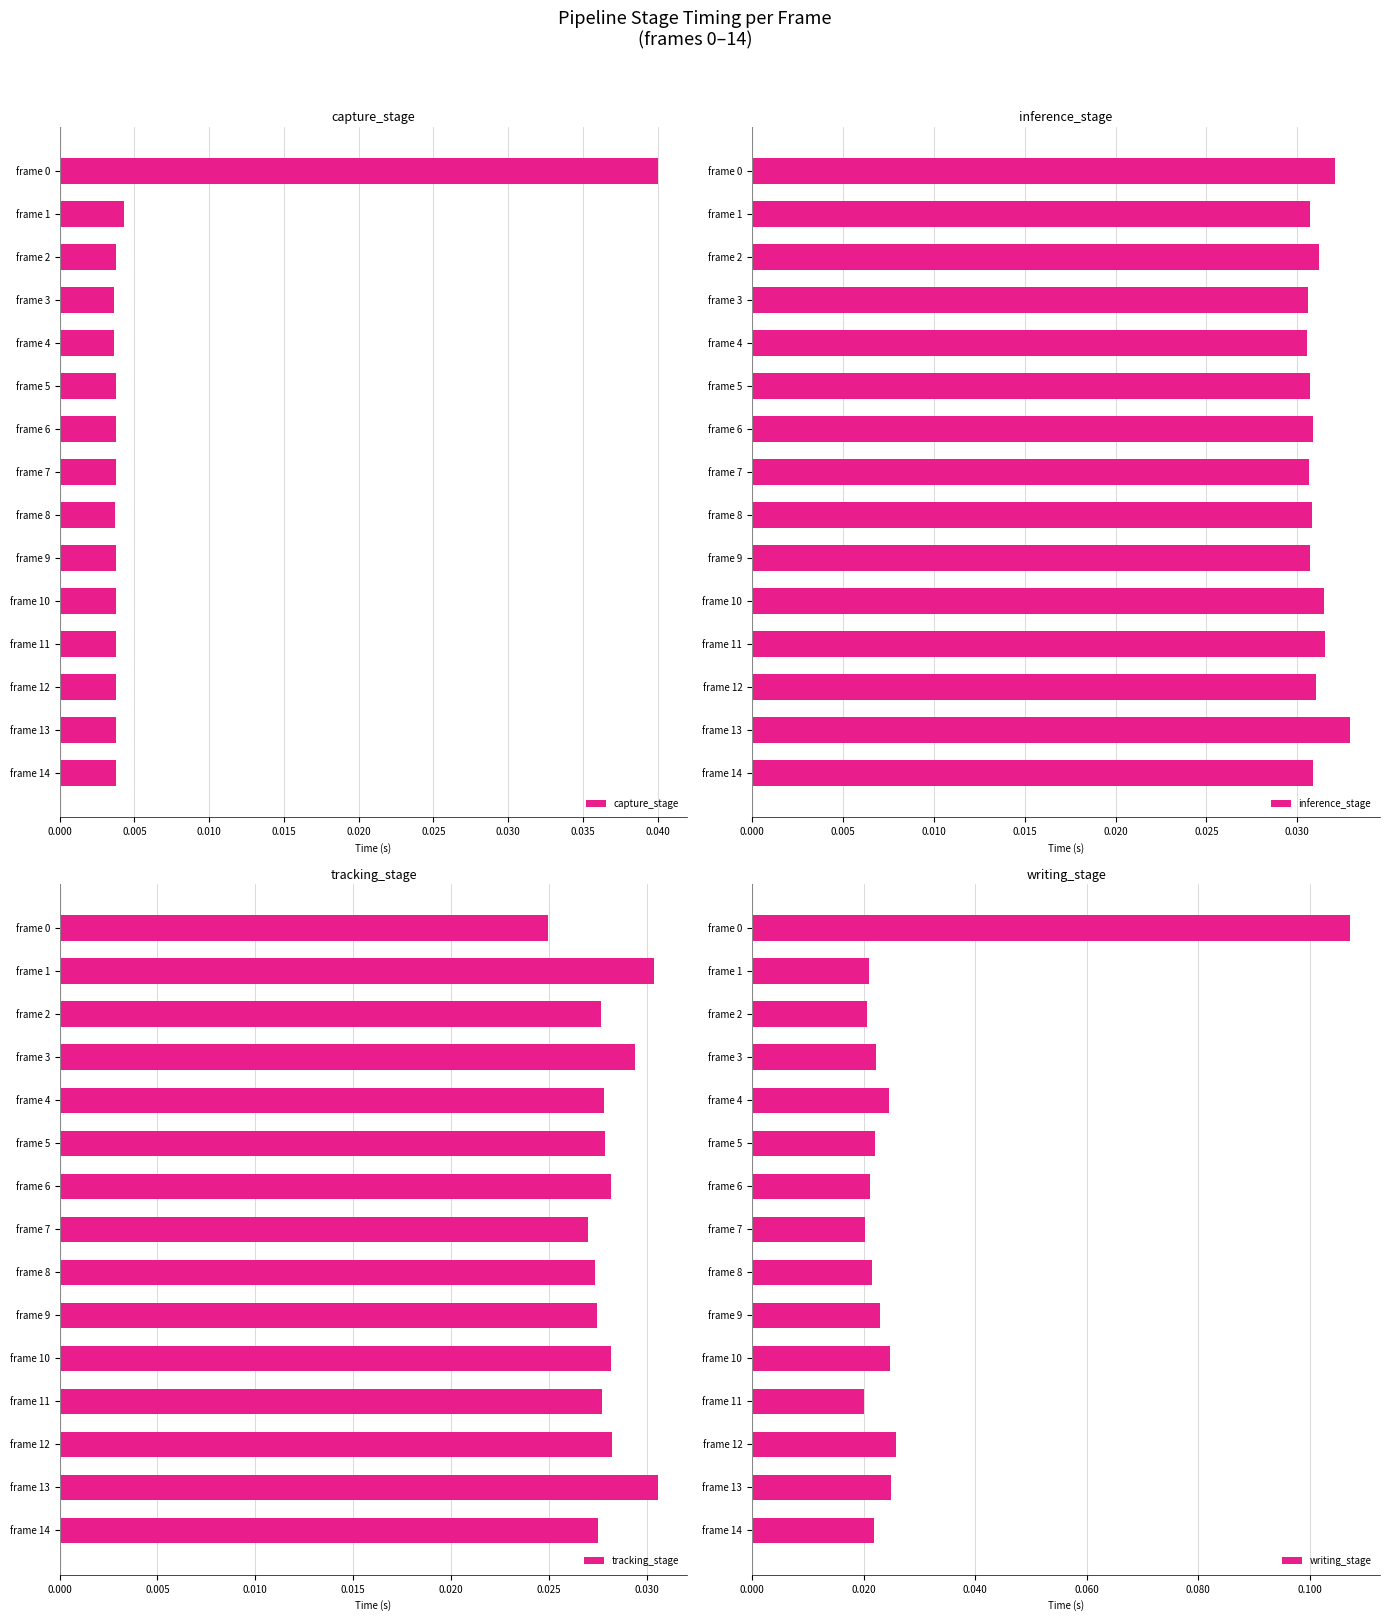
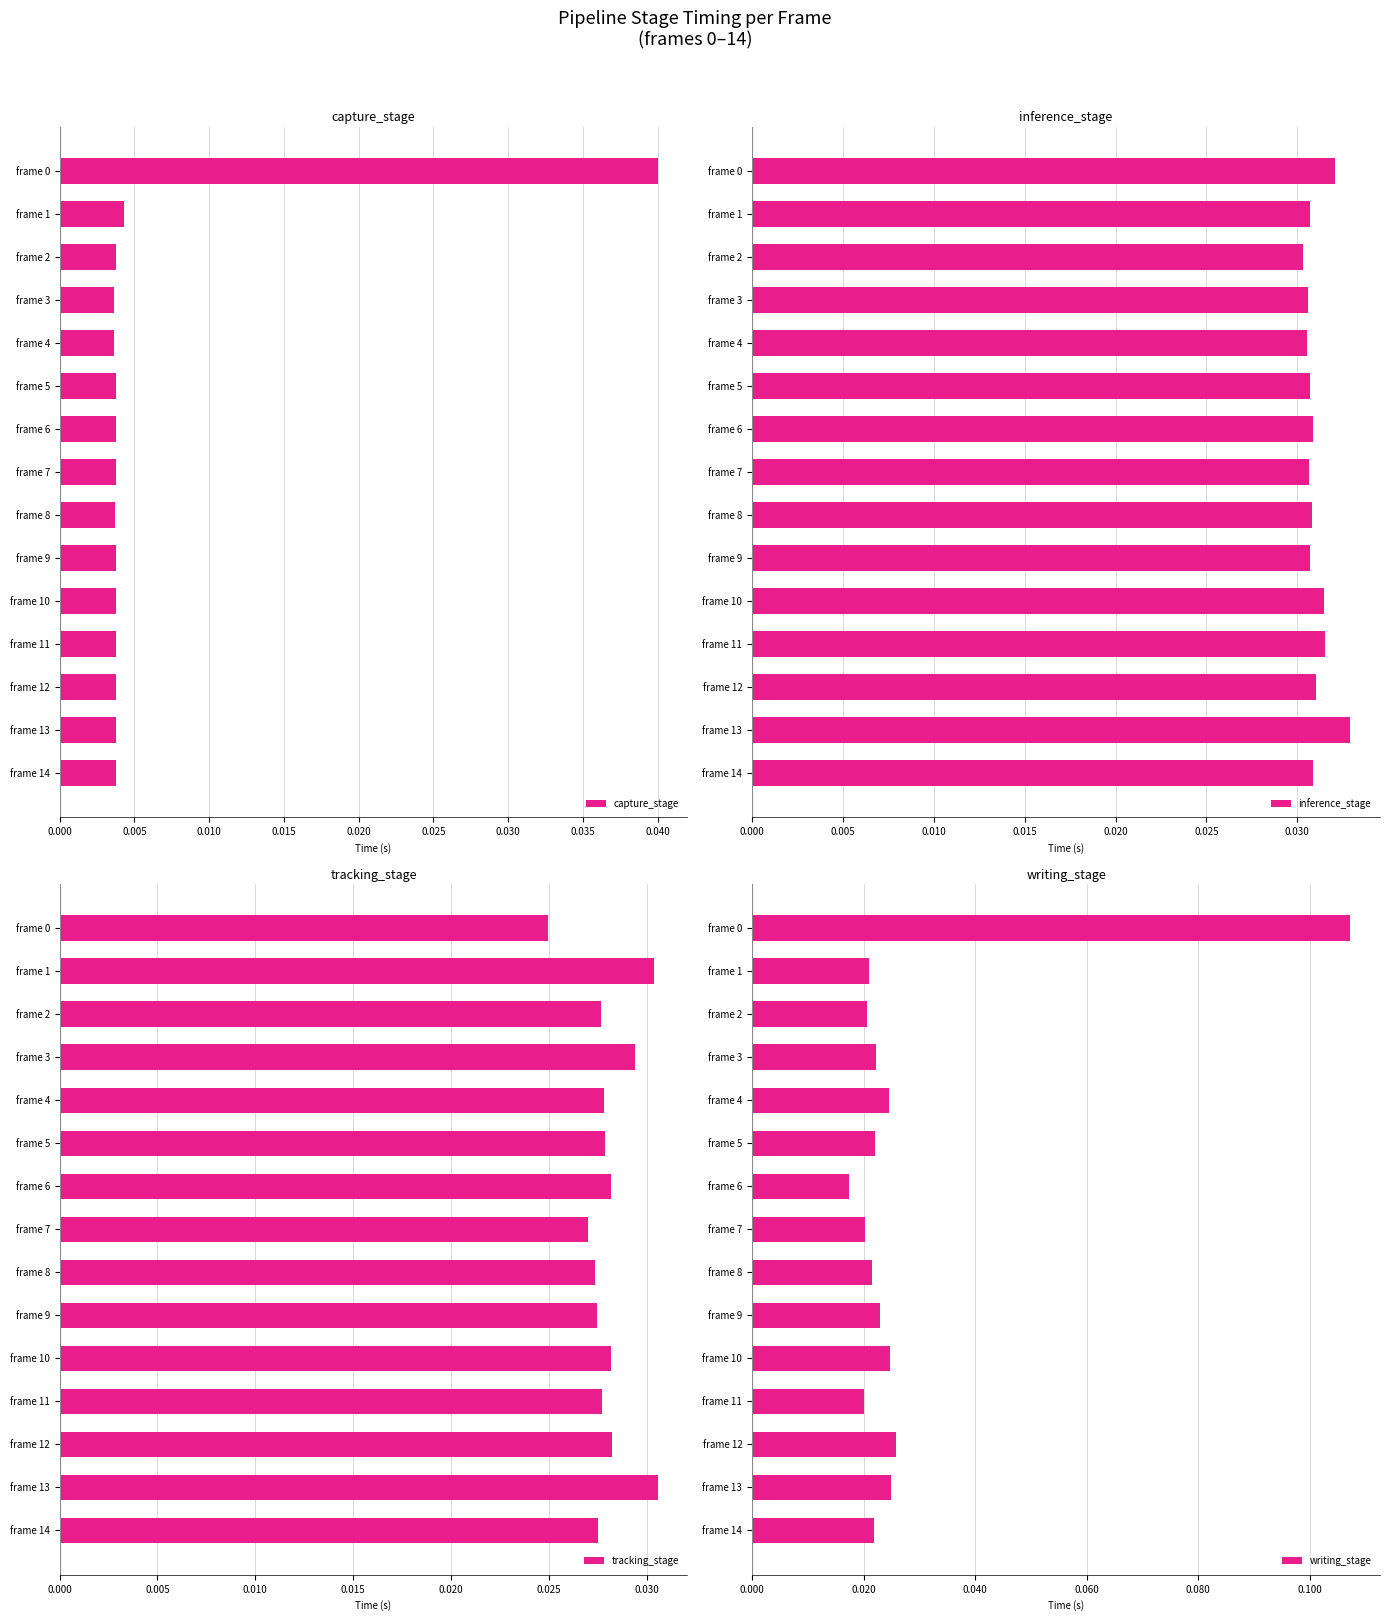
inference_stage, frame 2: 0.0312 -> 0.0303
writing_stage, frame 6: 0.021 -> 0.017
